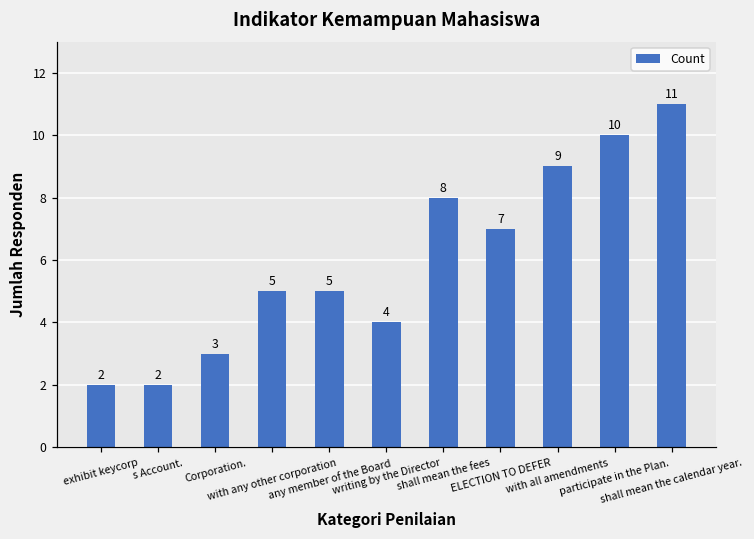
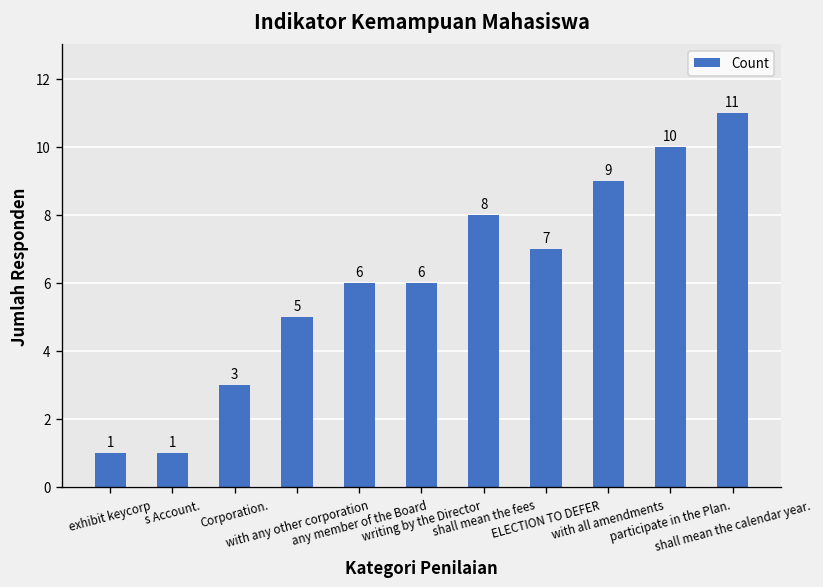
exhibit keycorp: 2 -> 1
s Account.: 2 -> 1
any member of the Board: 5 -> 6
writing by the Director: 4 -> 6
